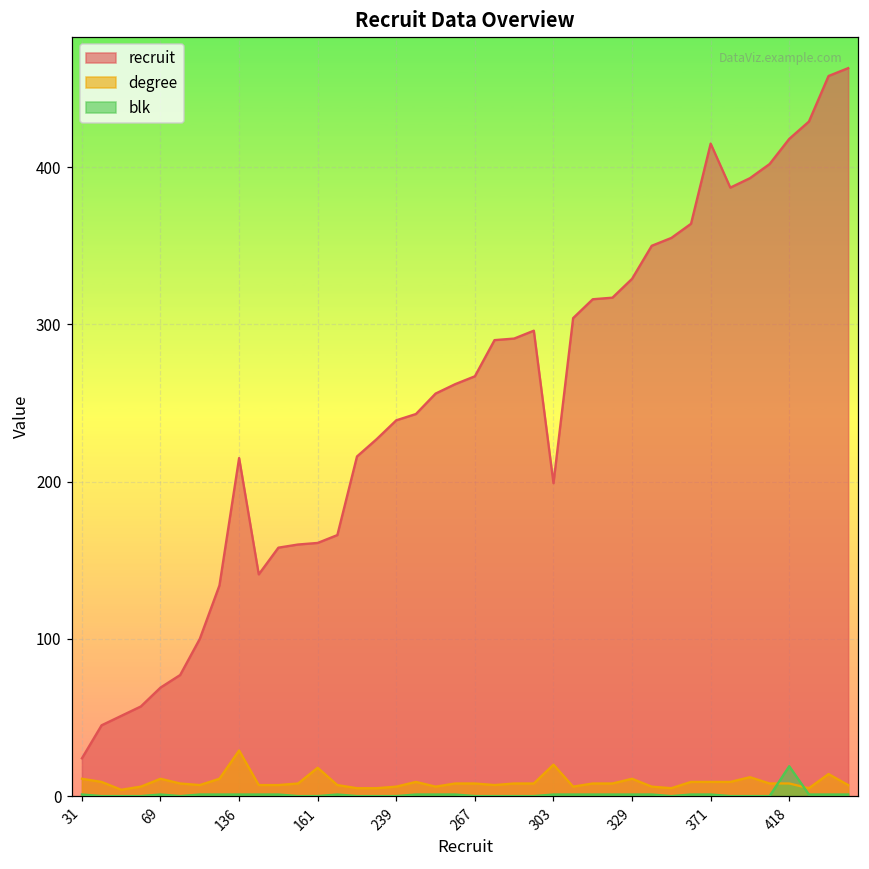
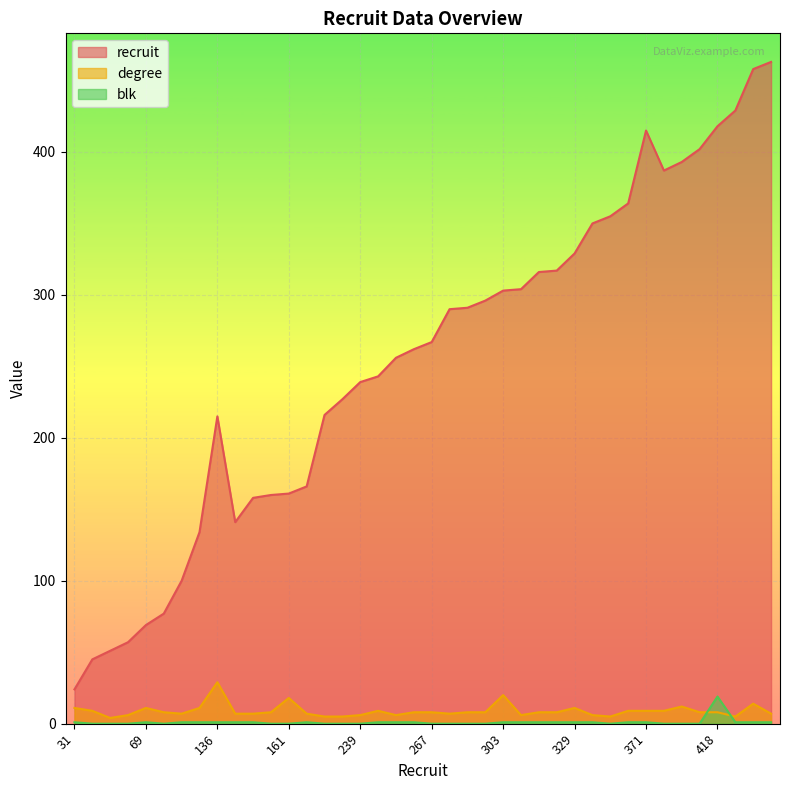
recruit, 303: 199 -> 303
